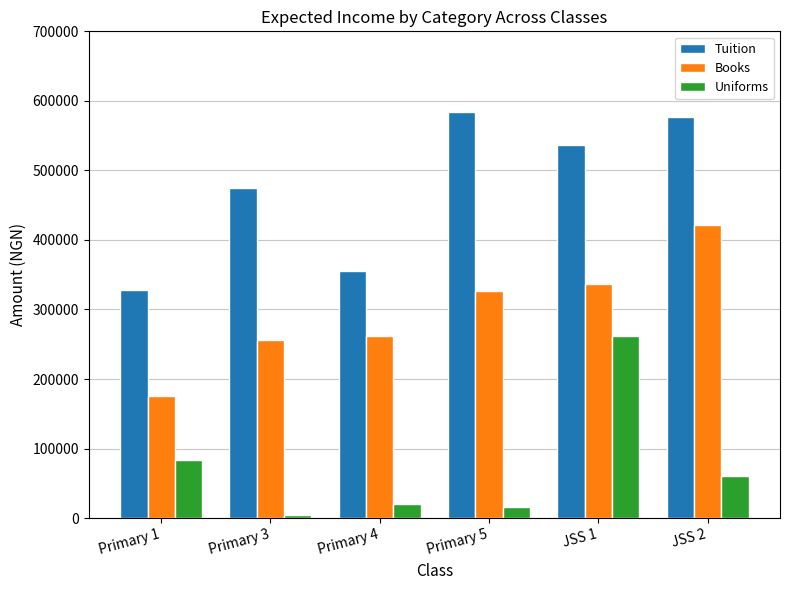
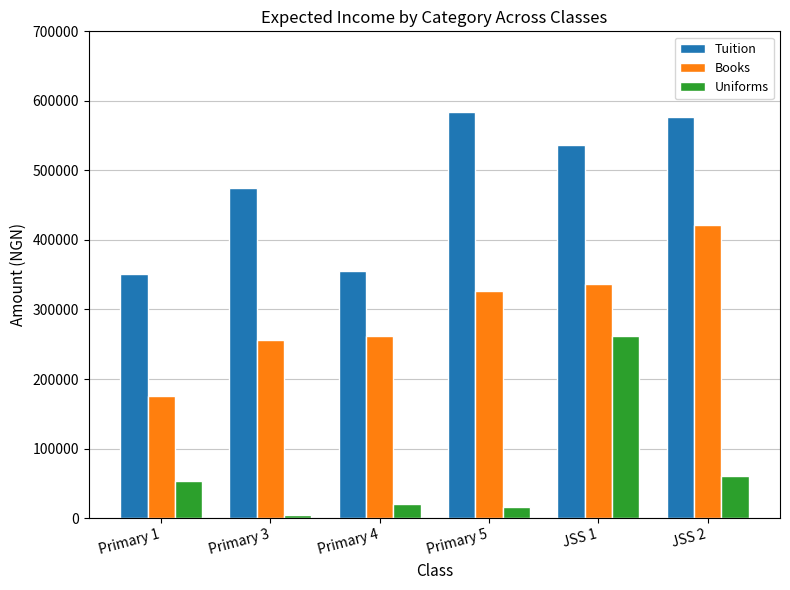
Tuition, Primary 1: 330000 -> 350000
Uniforms, Primary 1: 80000 -> 50000
